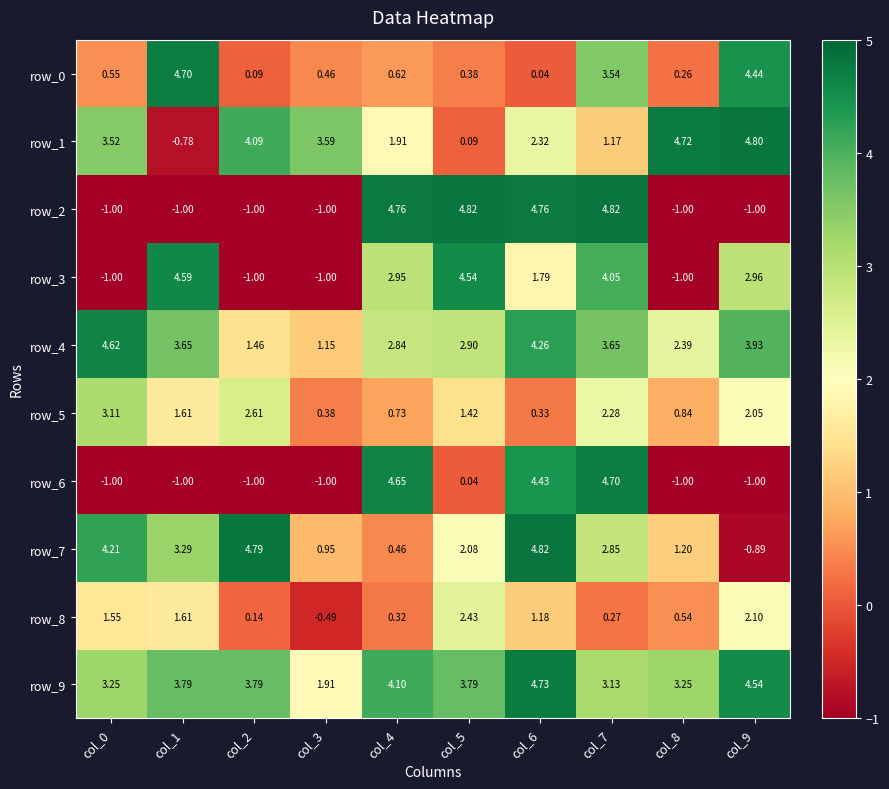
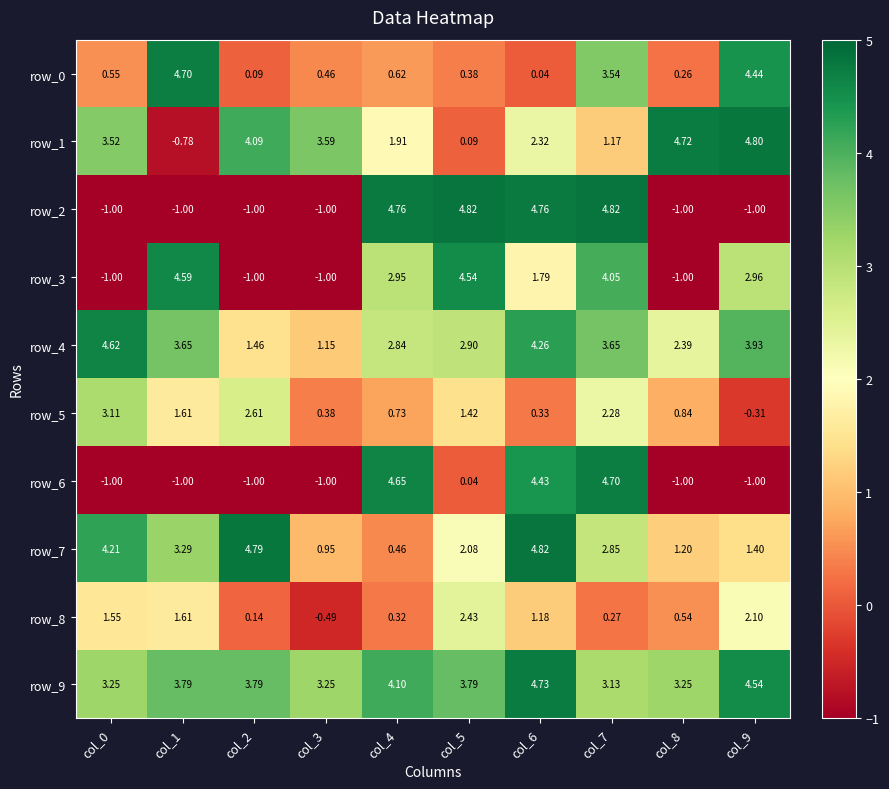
row_5, col_9: 2.05 -> -0.31
row_7, col_9: -0.89 -> 1.40
row_9, col_3: 1.91 -> 3.25
